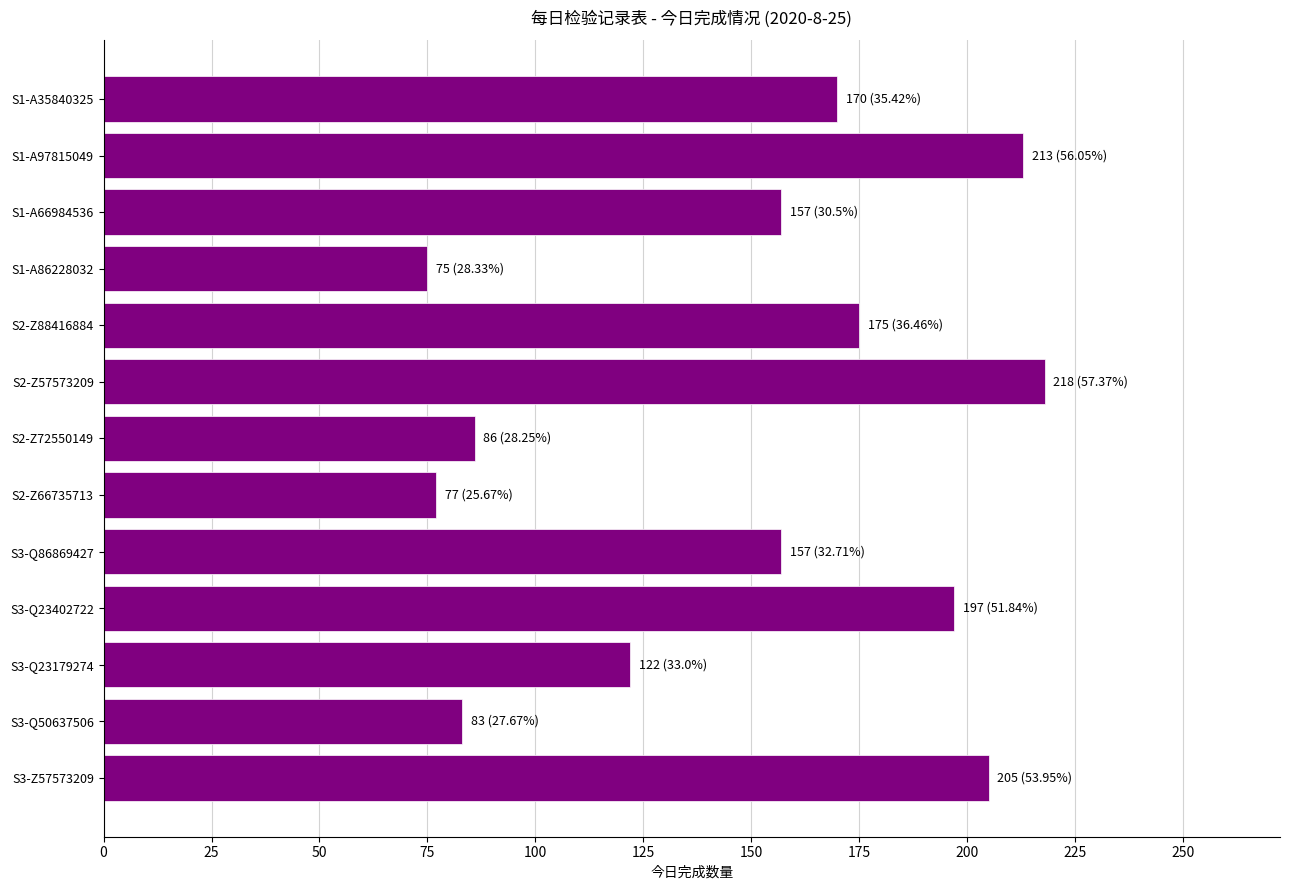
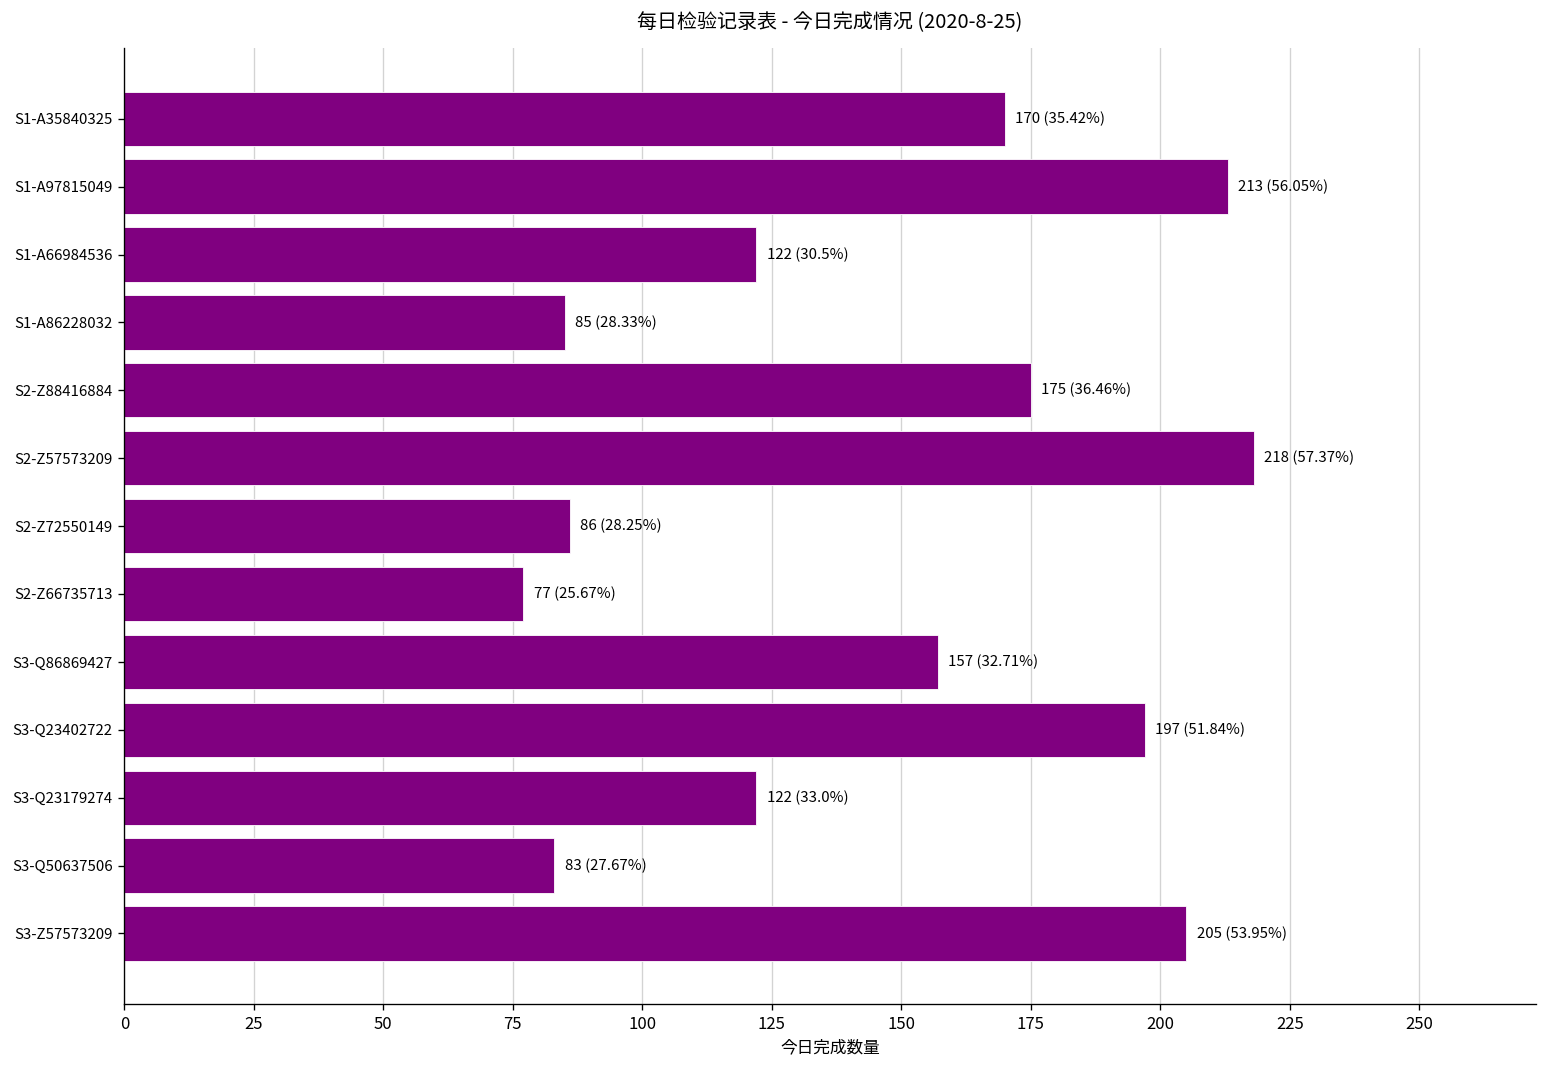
S1-A66984536: 157 -> 122
S1-A86228032: 75 -> 85
